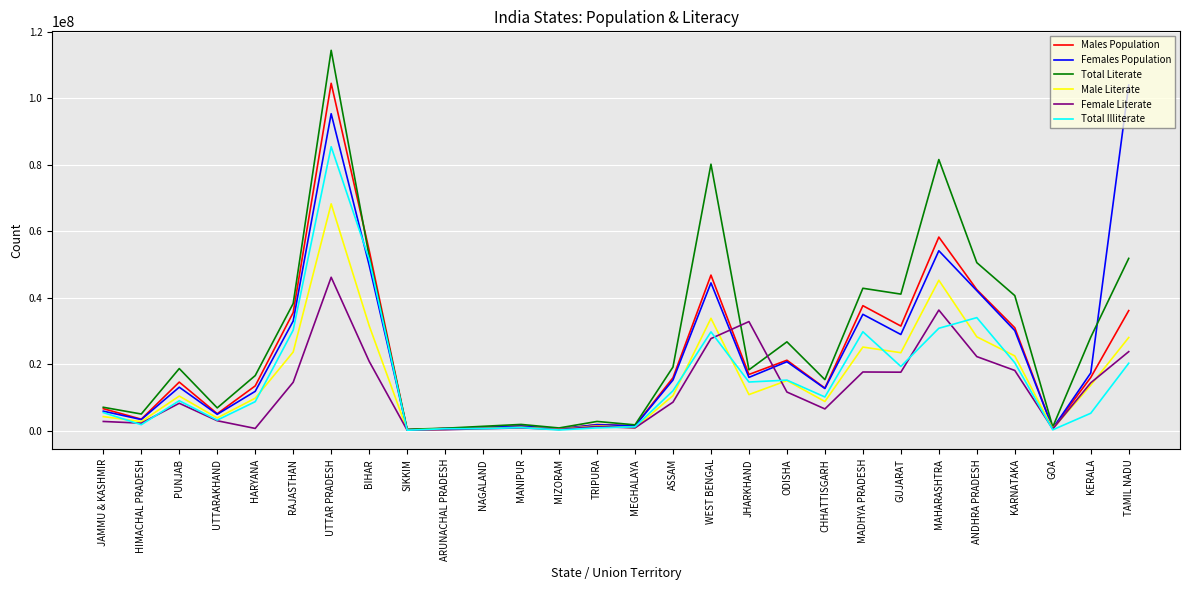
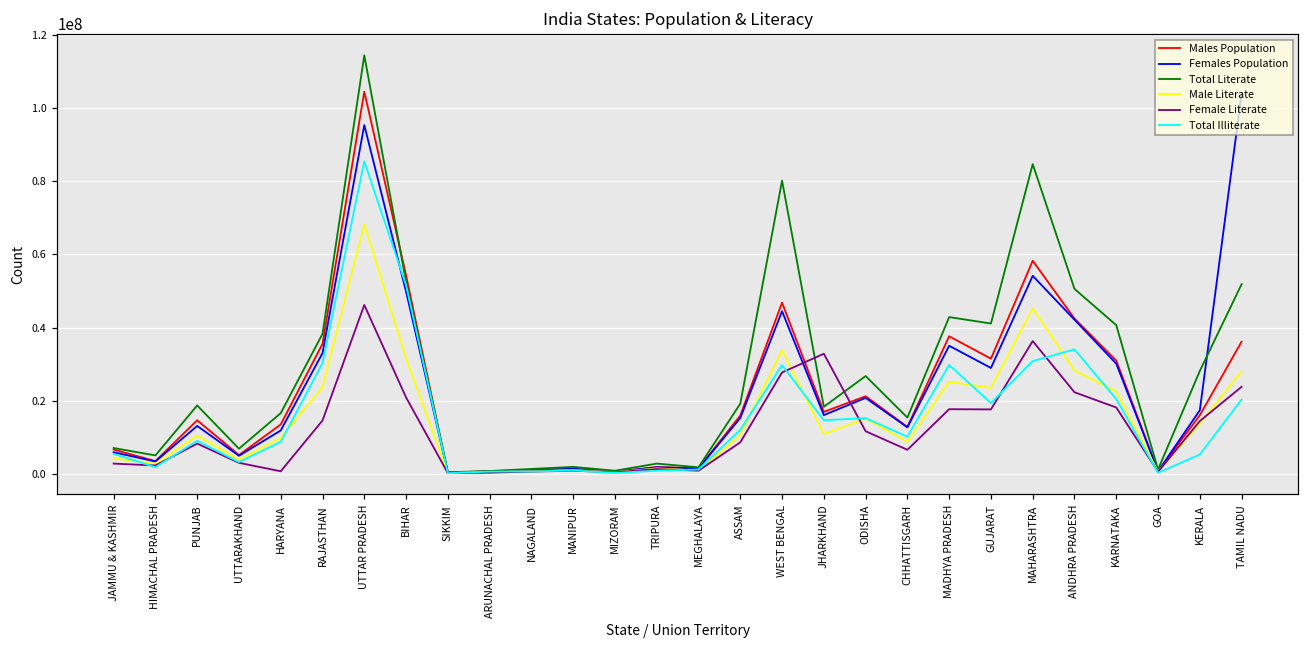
Total Literate, MAHARASHTRA: 82000000 -> 85000000
